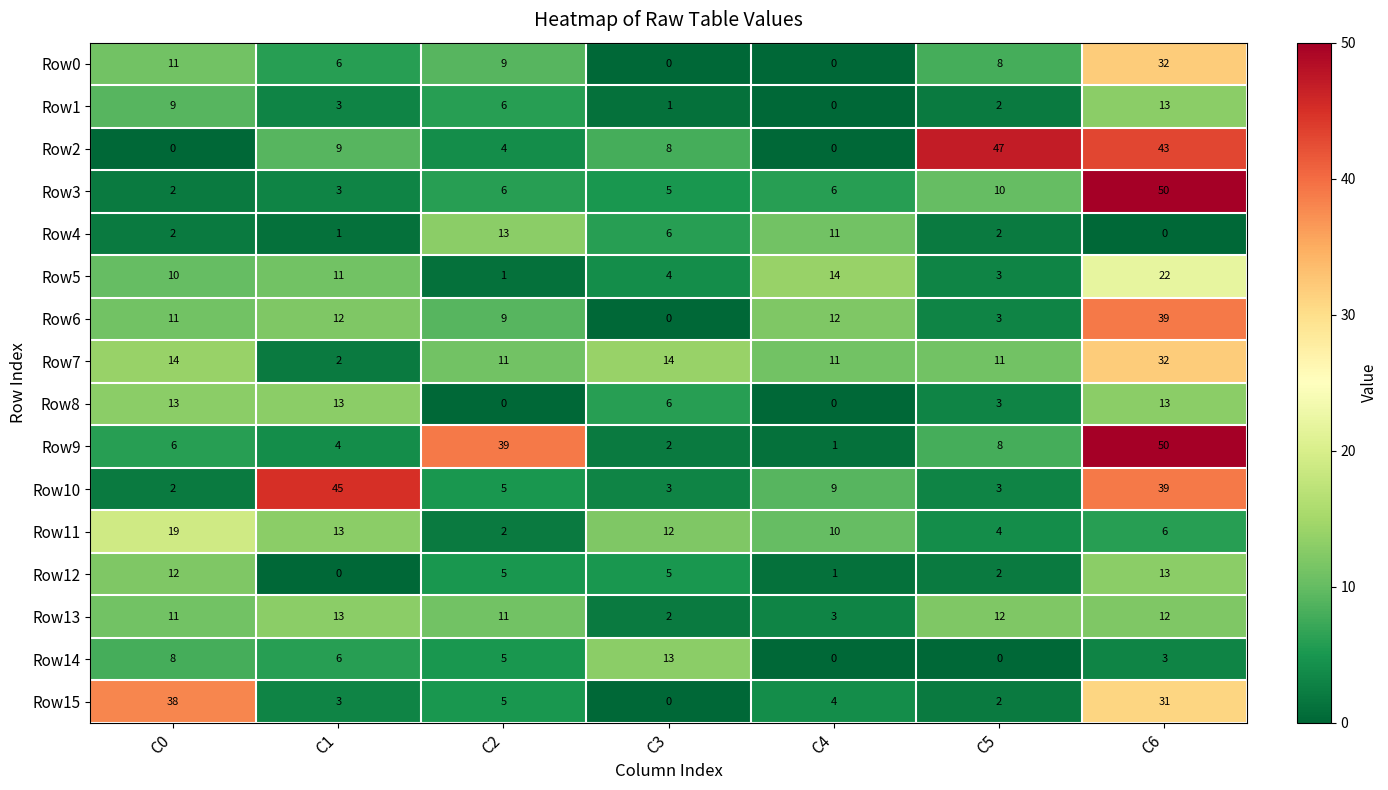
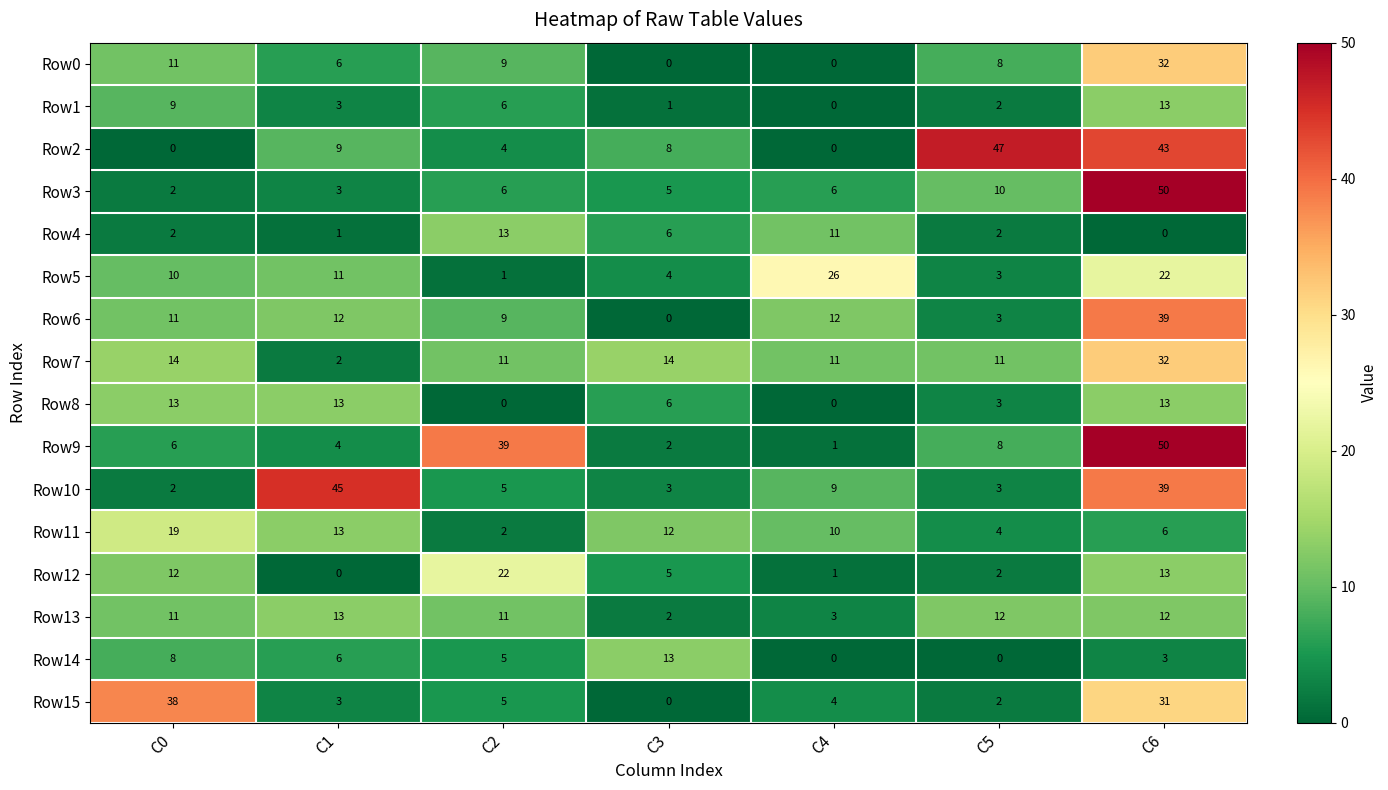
Row5, C4: 14 -> 26
Row12, C2: 5 -> 22
